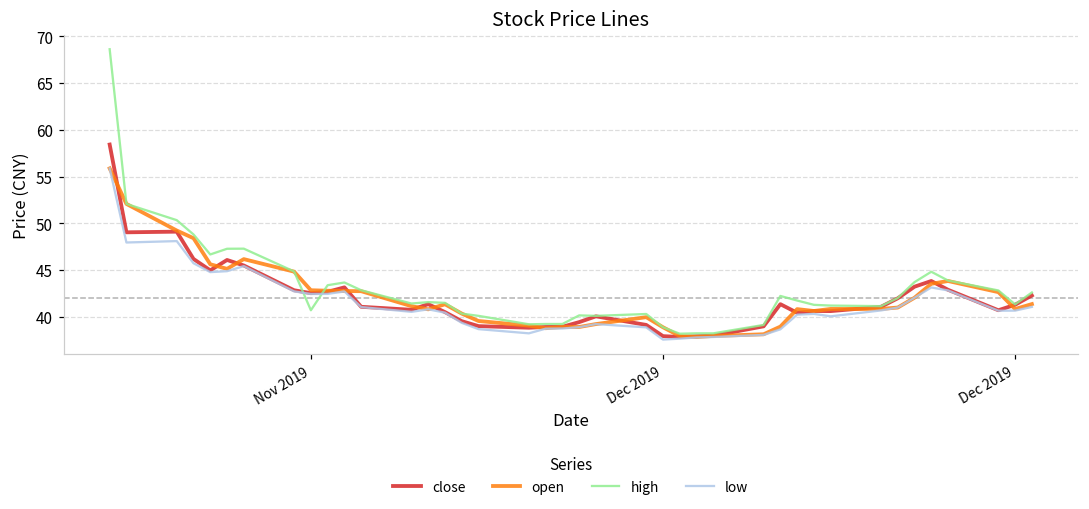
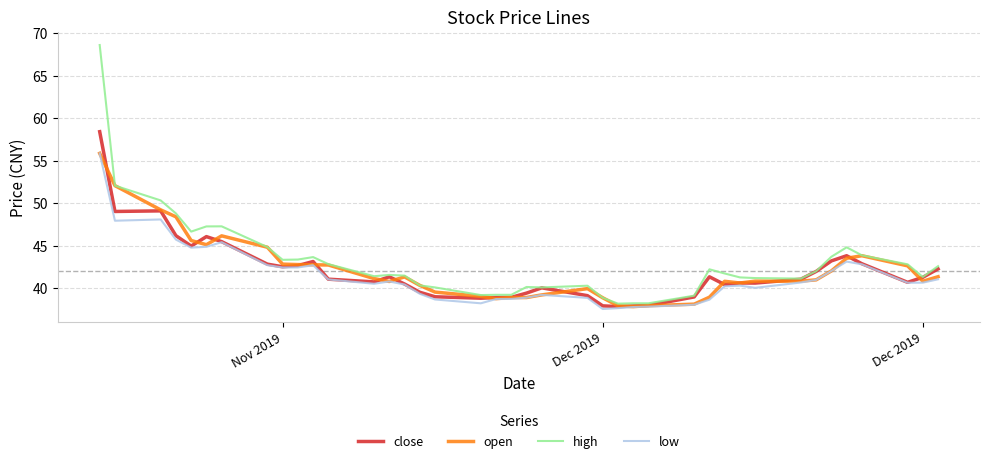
high, Nov 2019: 41 -> 43
